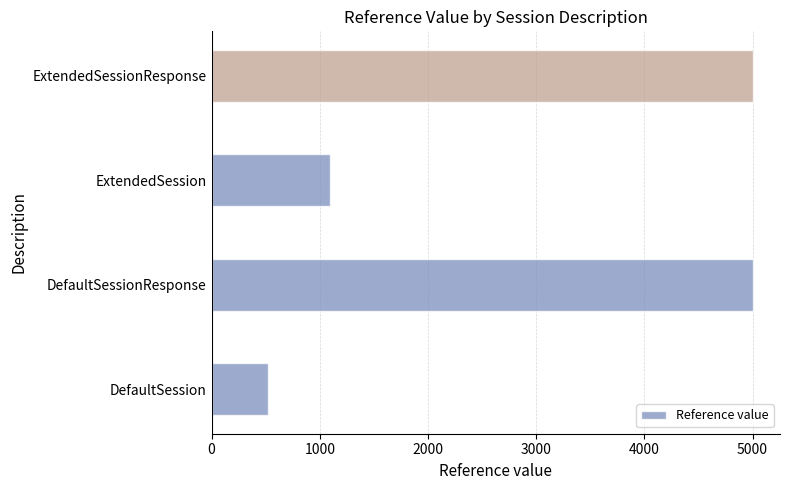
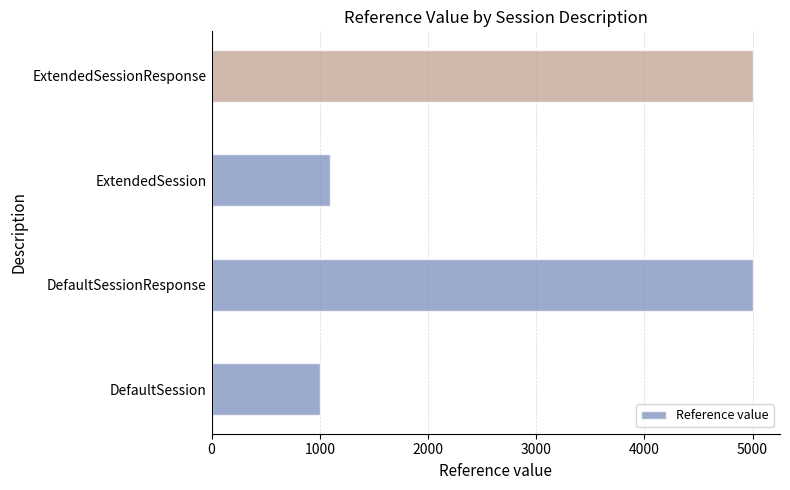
DefaultSession: 520 -> 1000
